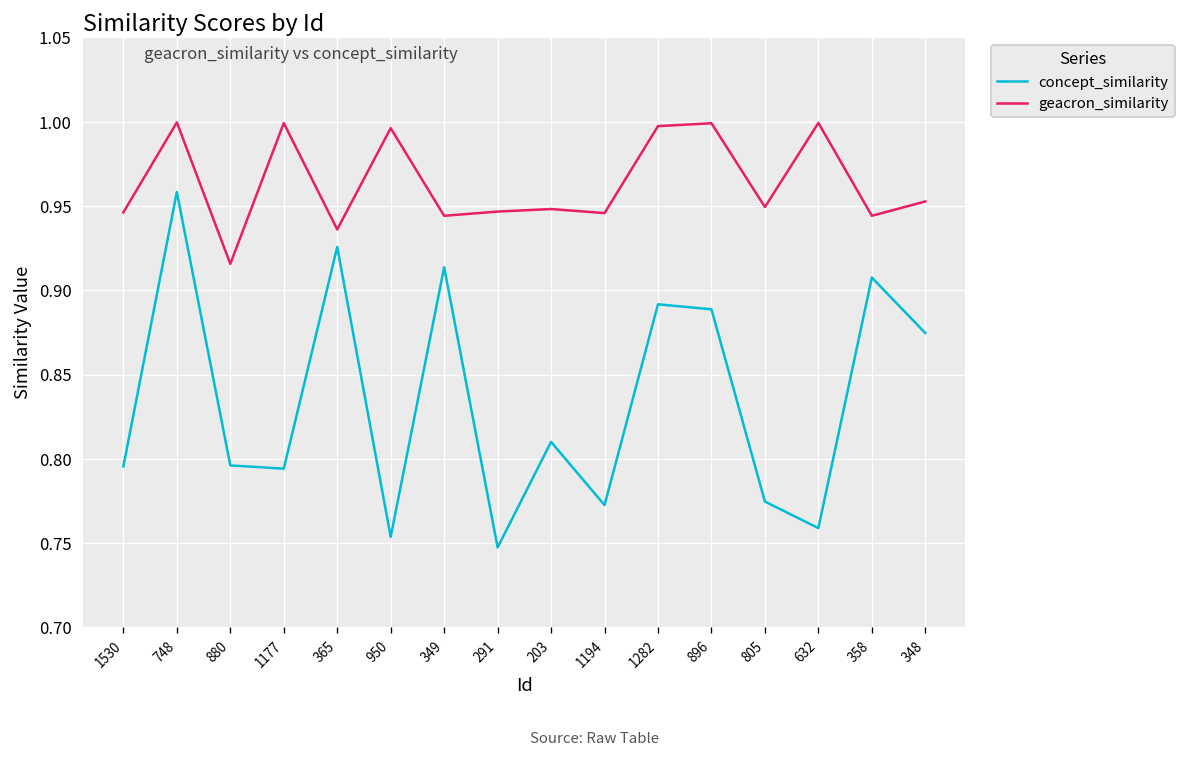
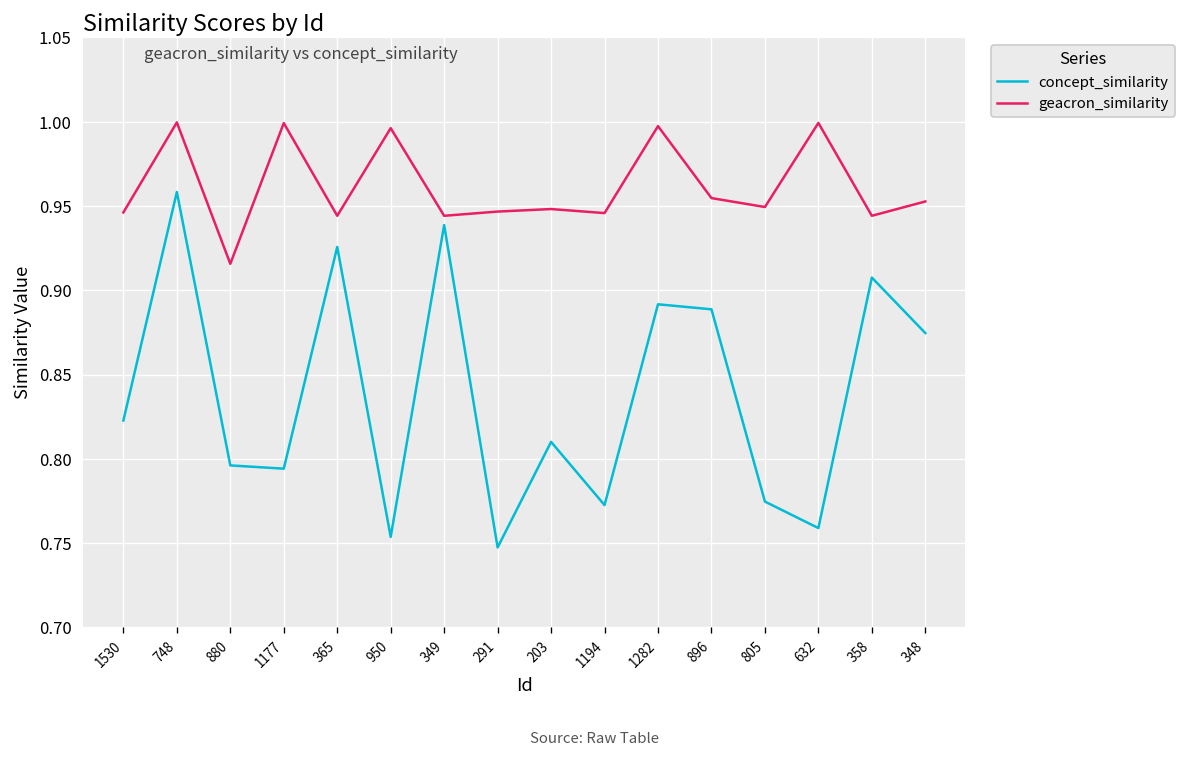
concept_similarity, 1530: 0.796 -> 0.823
geacron_similarity, 365: 0.936 -> 0.944
concept_similarity, 349: 0.914 -> 0.939
geacron_similarity, 896: 0.999 -> 0.955
